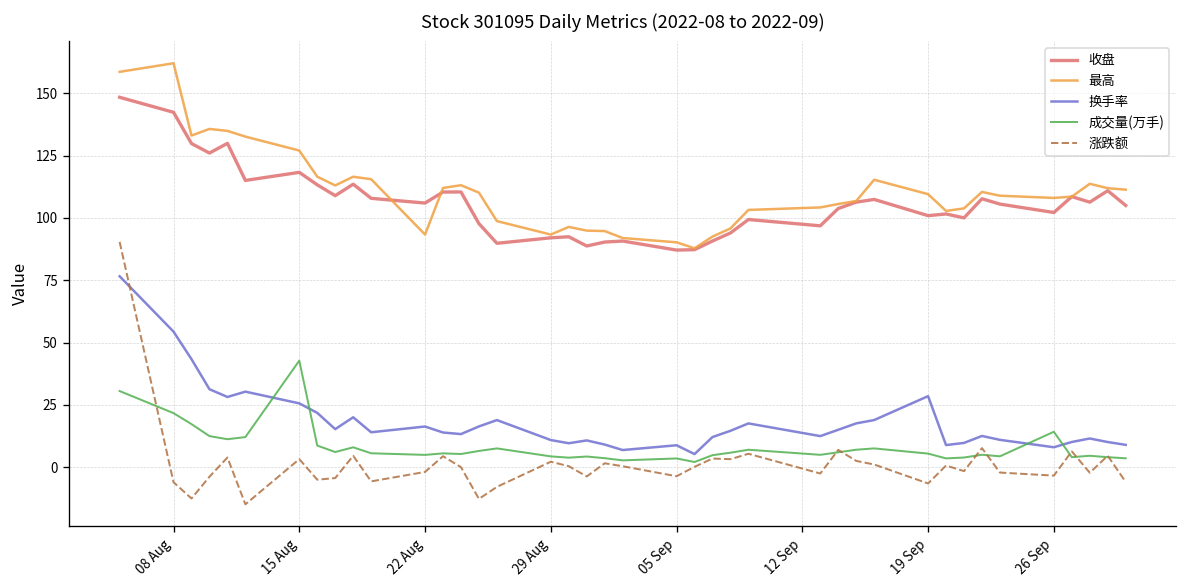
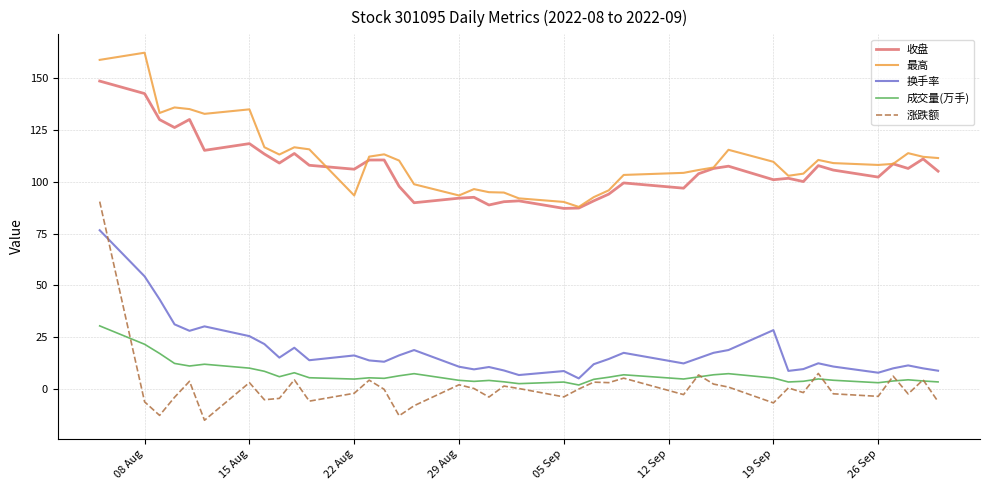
最高, 15 Aug: 127 -> 135
成交量(万手), 15 Aug: 43 -> 10
成交量(万手), 26 Sep: 14 -> 3
